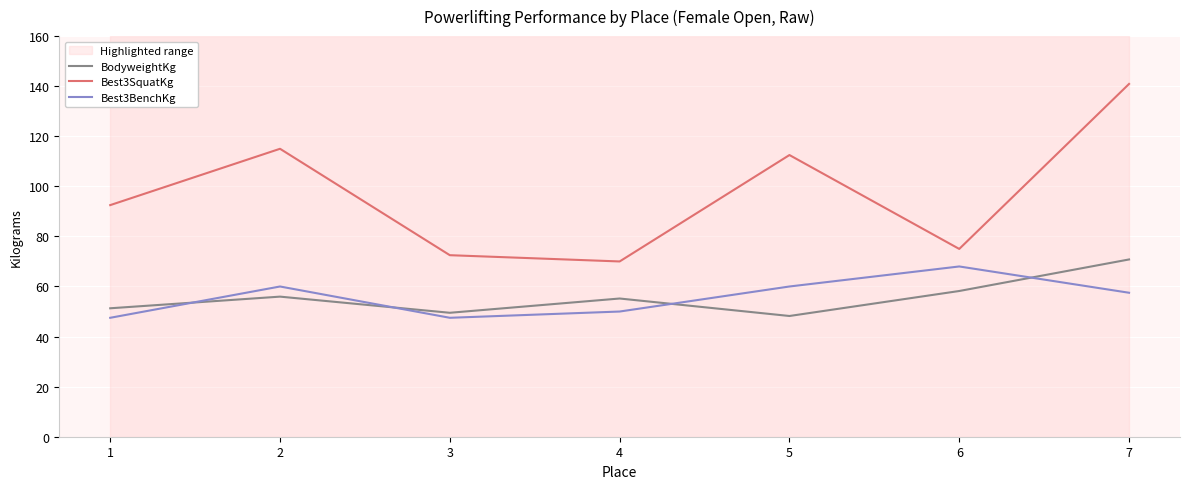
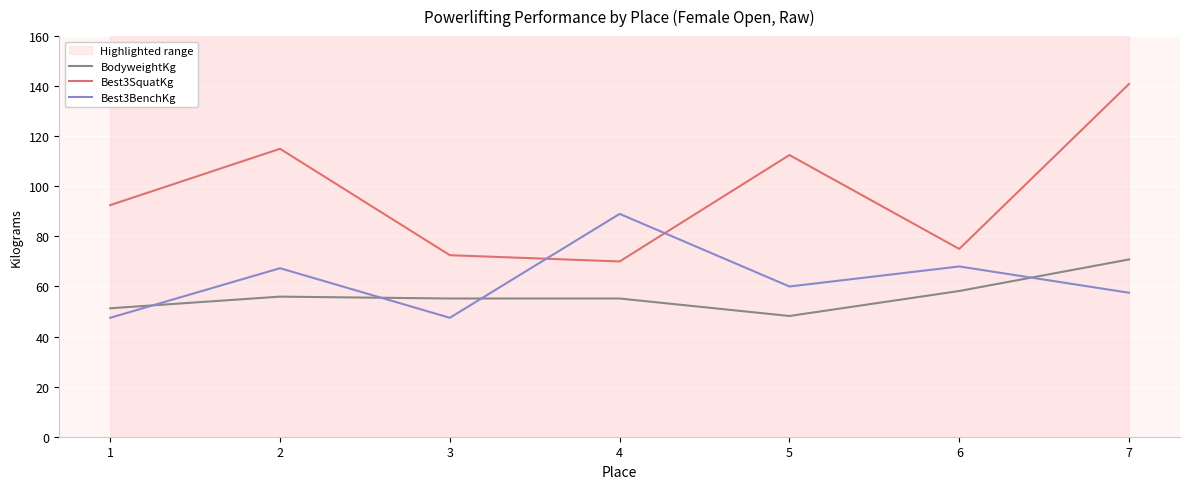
Best3BenchKg, 2: 60 -> 67
BodyweightKg, 3: 50 -> 55
Best3BenchKg, 4: 50 -> 89
